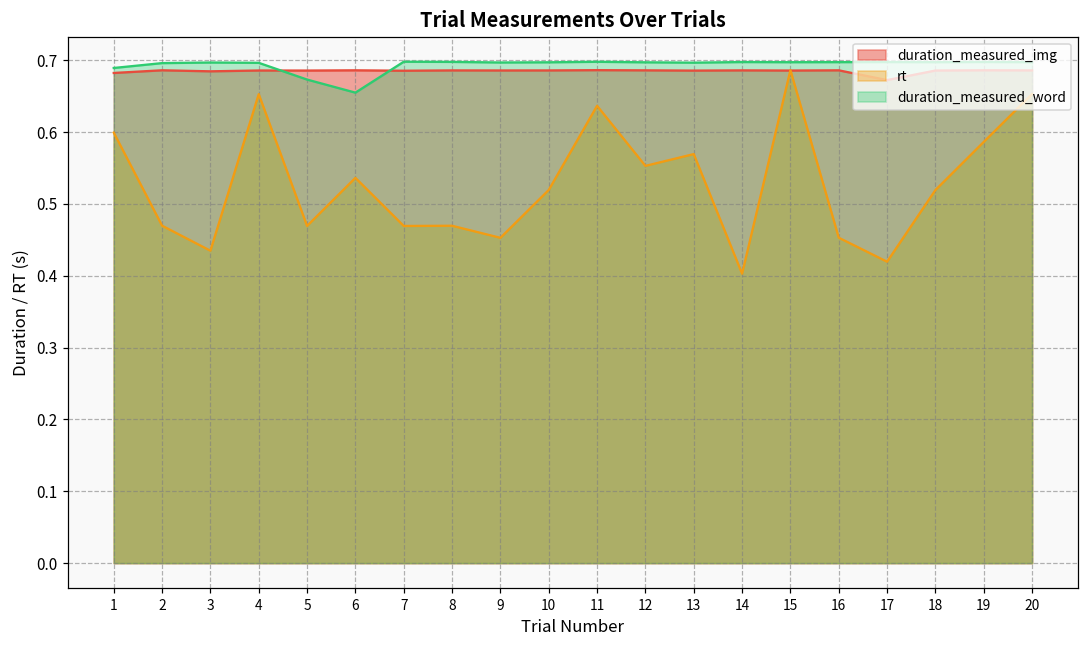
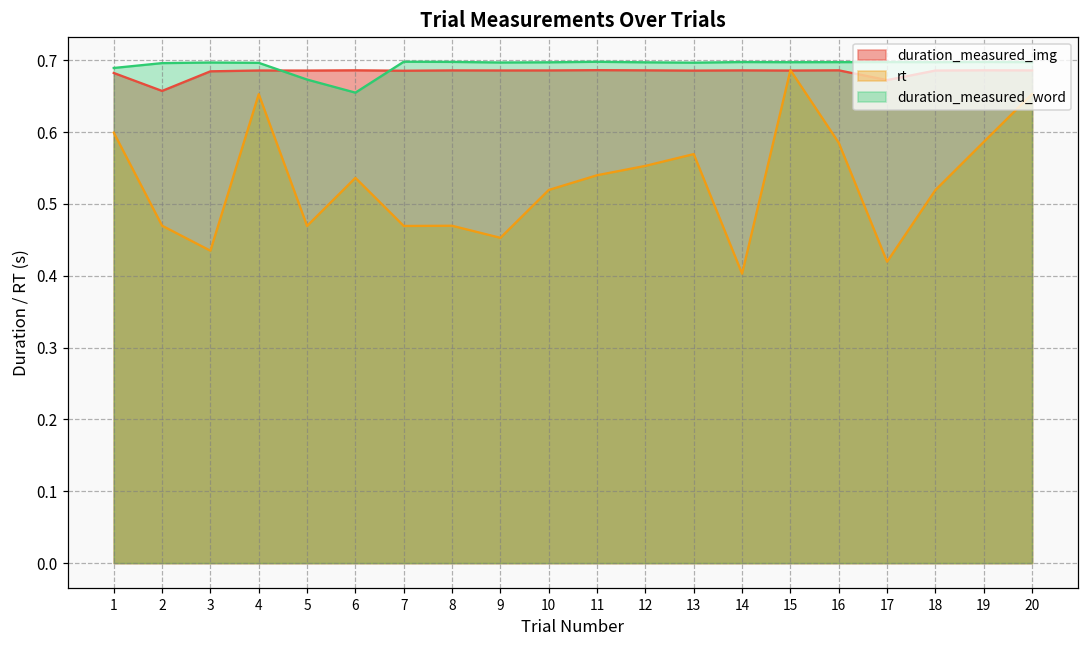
duration_measured_img, 2: 0.69 -> 0.66
rt, 11: 0.64 -> 0.54
rt, 16: 0.45 -> 0.59
